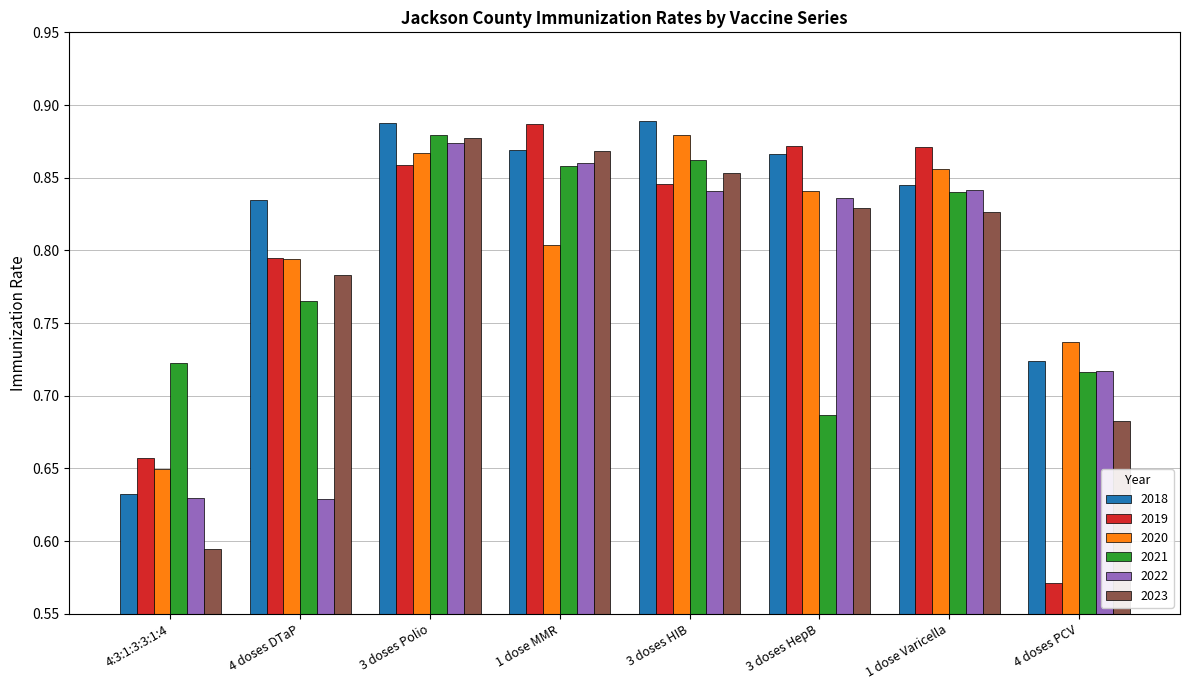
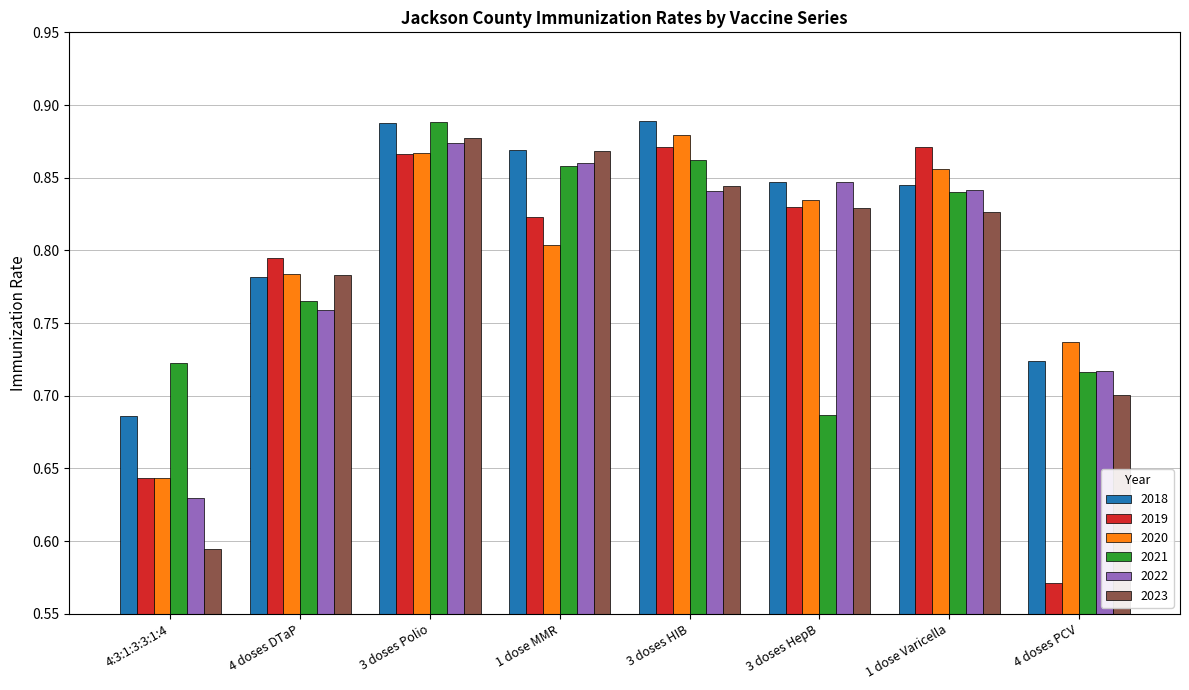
2018, 4:3:1:3:3:1:4: 0.633 -> 0.686
2019, 4:3:1:3:3:1:4: 0.657 -> 0.643
2020, 4:3:1:3:3:1:4: 0.650 -> 0.644
2018, 4 doses DTaP: 0.834 -> 0.782
2020, 4 doses DTaP: 0.794 -> 0.784
2022, 4 doses DTaP: 0.629 -> 0.759
2019, 3 doses Polio: 0.859 -> 0.867
2021, 3 doses Polio: 0.879 -> 0.888
2019, 1 dose MMR: 0.887 -> 0.823
2019, 3 doses HIB: 0.846 -> 0.871
2023, 3 doses HIB: 0.853 -> 0.844
2018, 3 doses HepB: 0.867 -> 0.847
2019, 3 doses HepB: 0.872 -> 0.830
2020, 3 doses HepB: 0.841 -> 0.835
2022, 3 doses HepB: 0.836 -> 0.847
2023, 4 doses PCV: 0.682 -> 0.701
